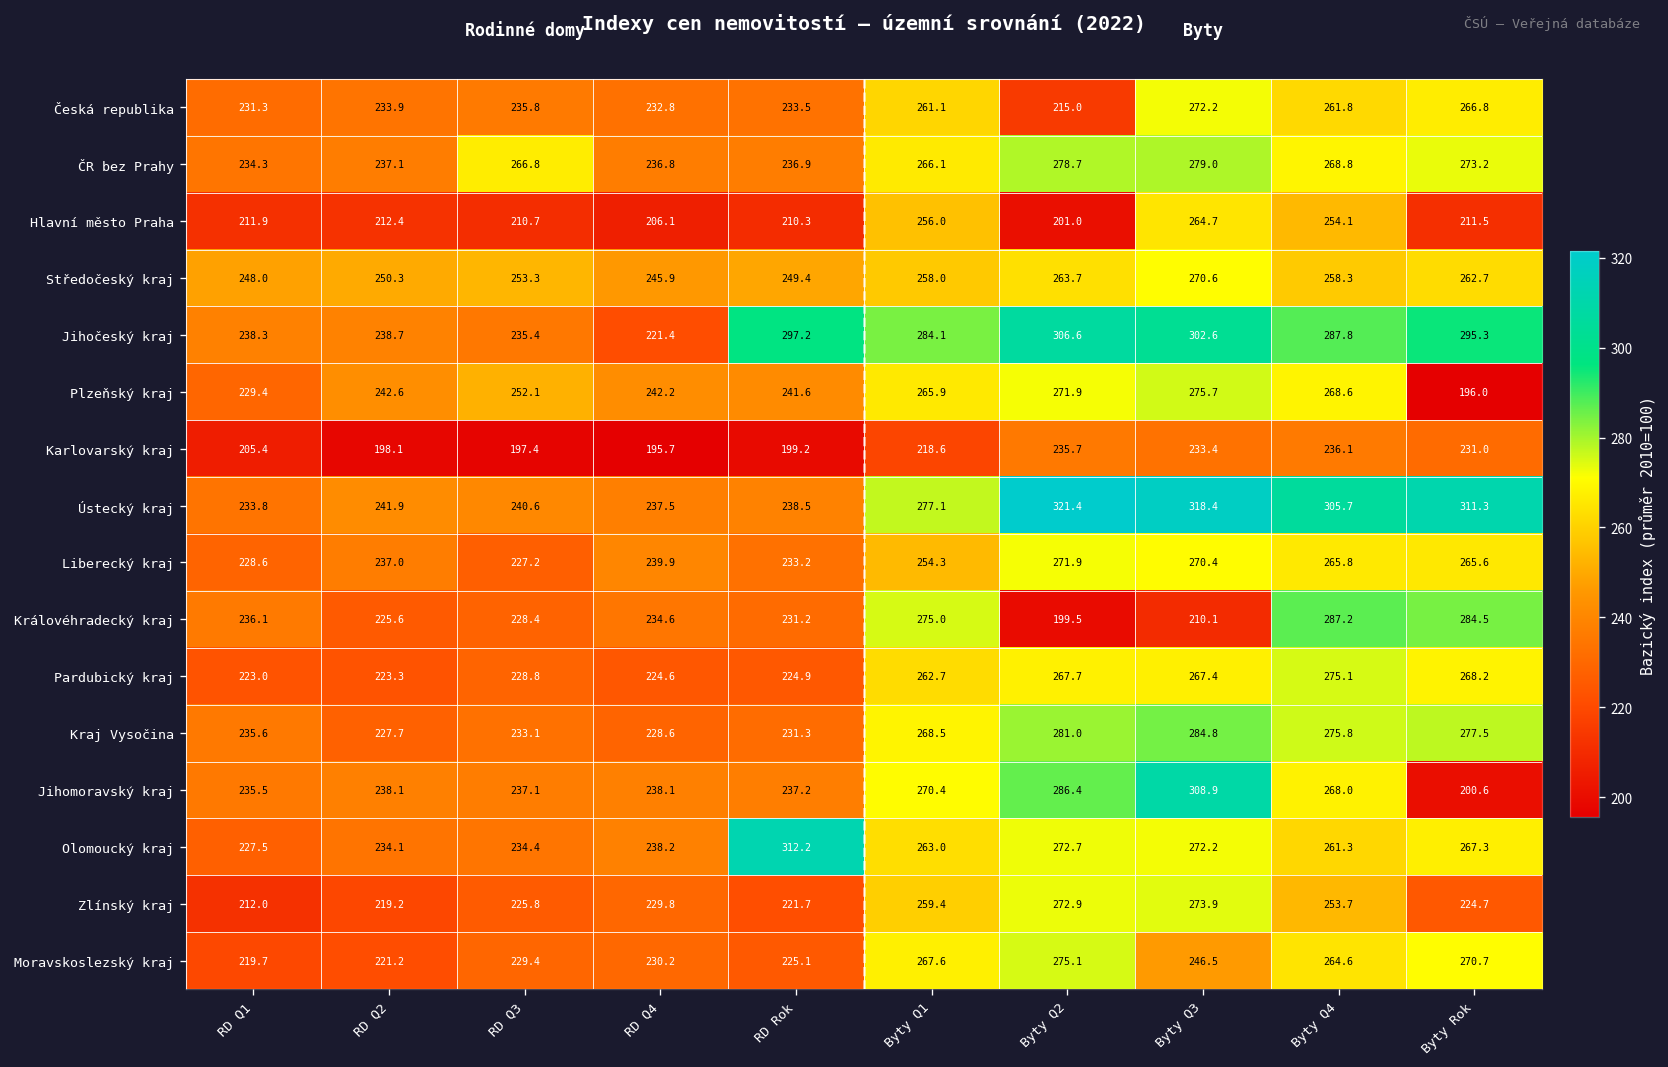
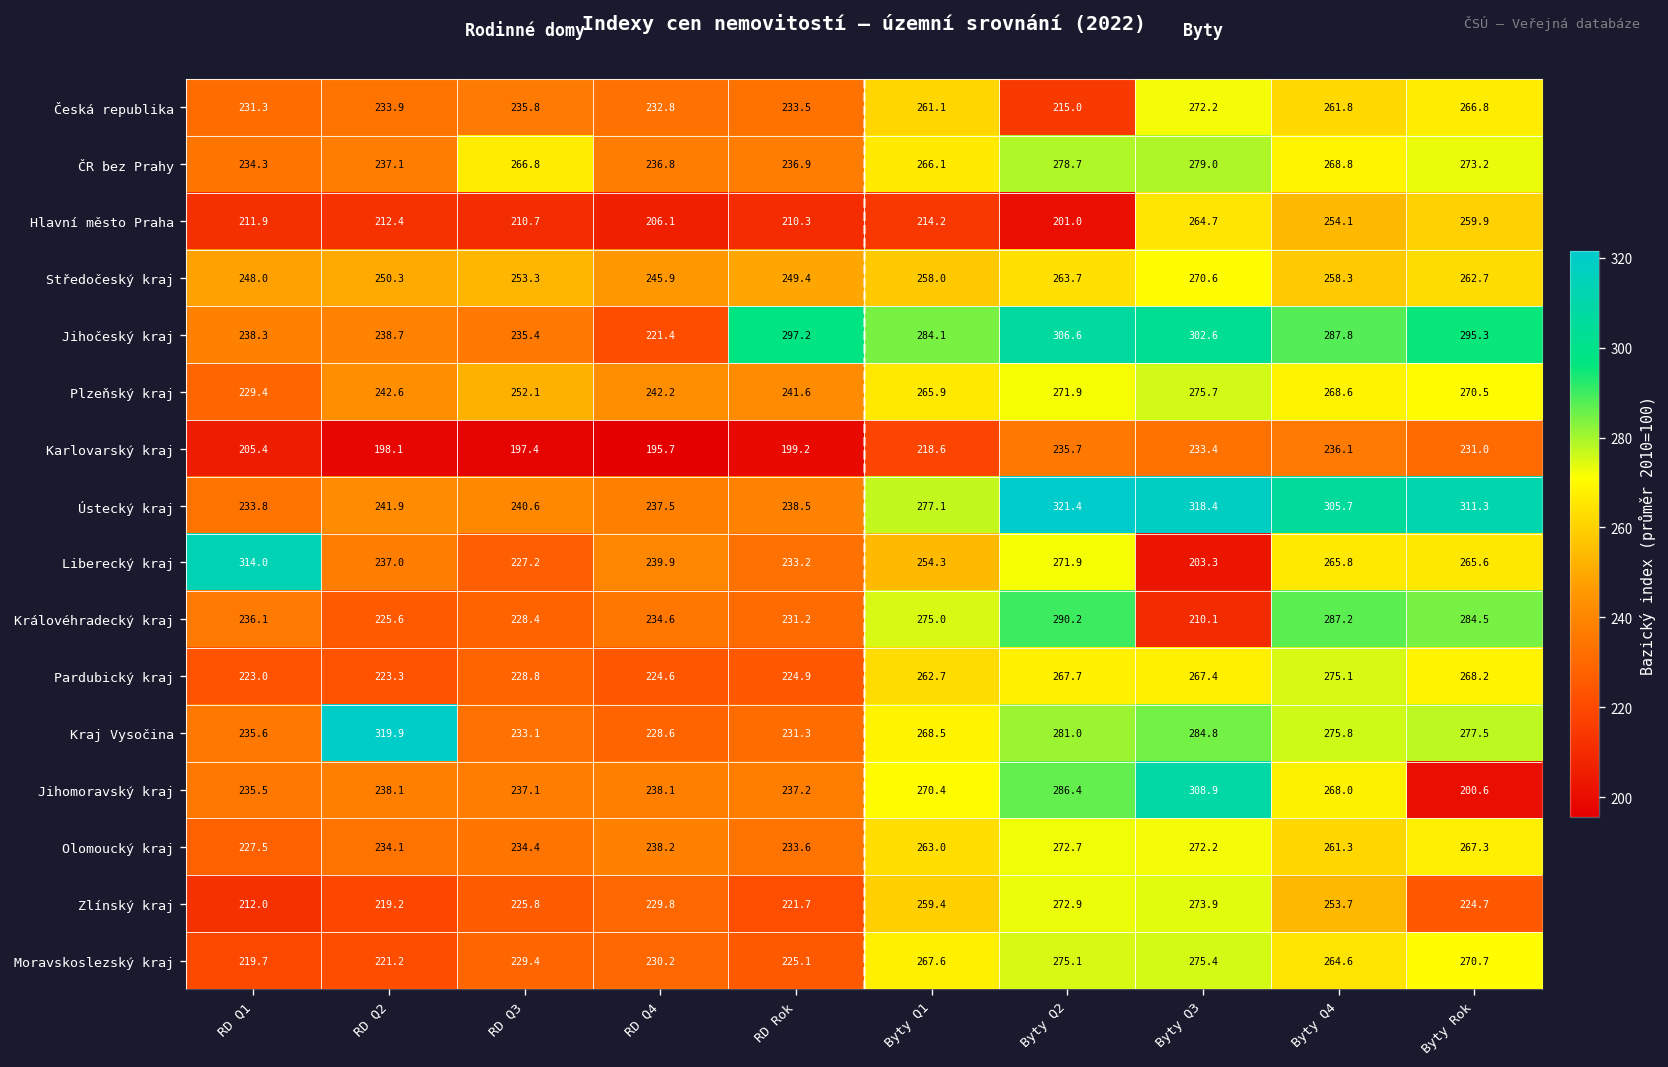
Hlavní město Praha, Byty Q1: 256.0 -> 214.2
Hlavní město Praha, Byty Rok: 211.5 -> 259.9
Plzeňský kraj, Byty Rok: 196.0 -> 270.5
Liberecký kraj, RD Q1: 228.6 -> 314.0
Liberecký kraj, Byty Q3: 270.4 -> 203.3
Královéhradecký kraj, Byty Q2: 199.5 -> 290.2
Kraj Vysočina, RD Q2: 227.7 -> 319.9
Olomoucký kraj, RD Rok: 312.2 -> 233.6
Moravskoslezský kraj, Byty Q3: 246.5 -> 275.4
